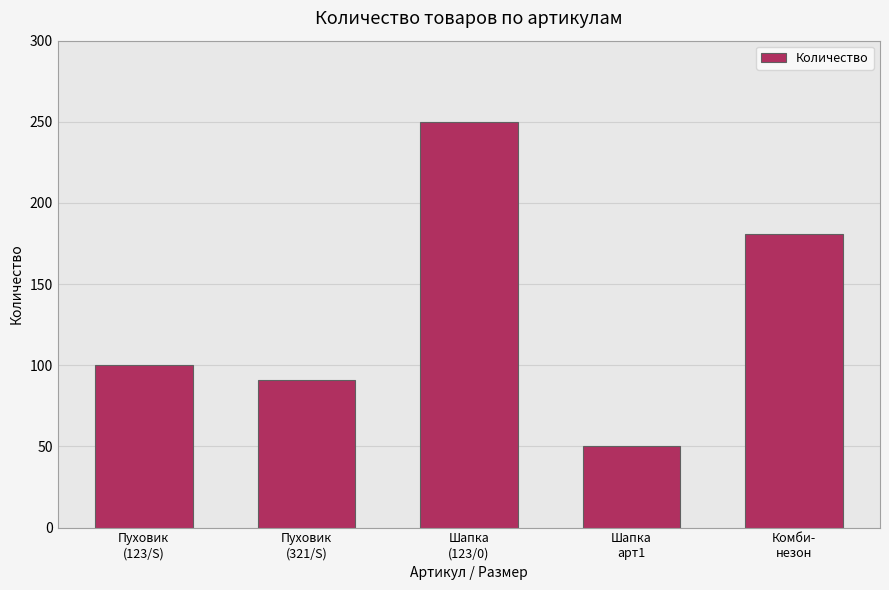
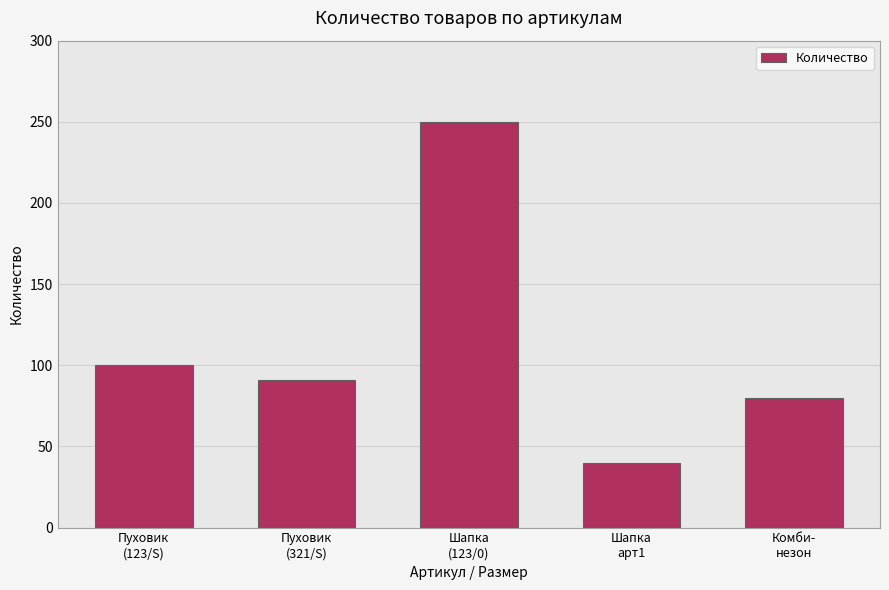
Шапка арт1: 50 -> 40
Комби- незон: 181 -> 80
